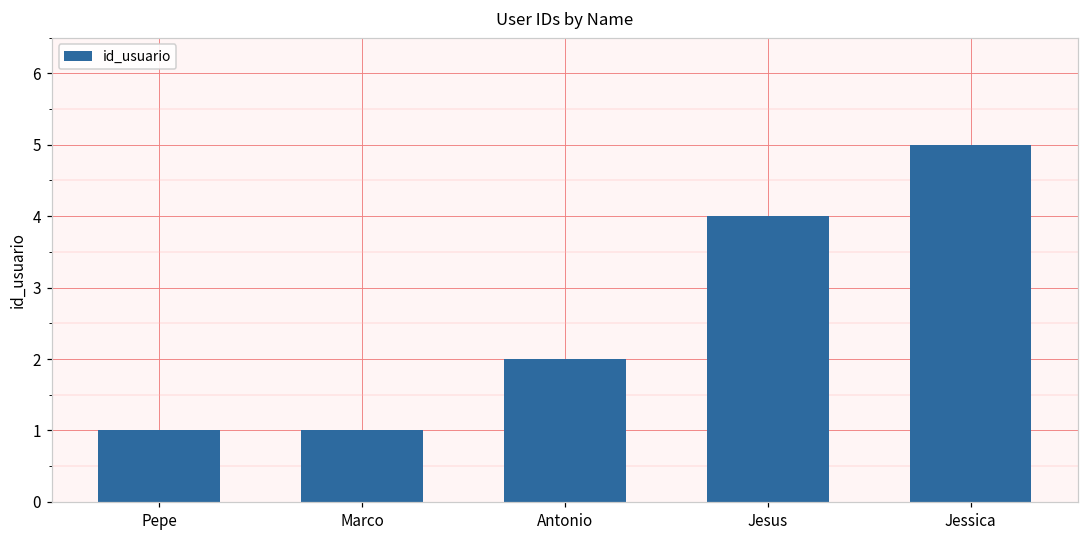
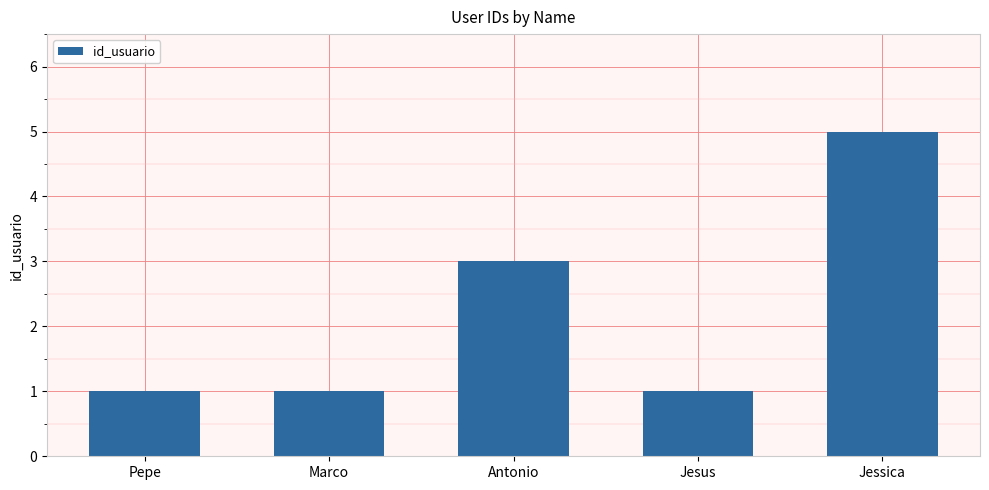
Antonio: 2 -> 3
Jesus: 4 -> 1
